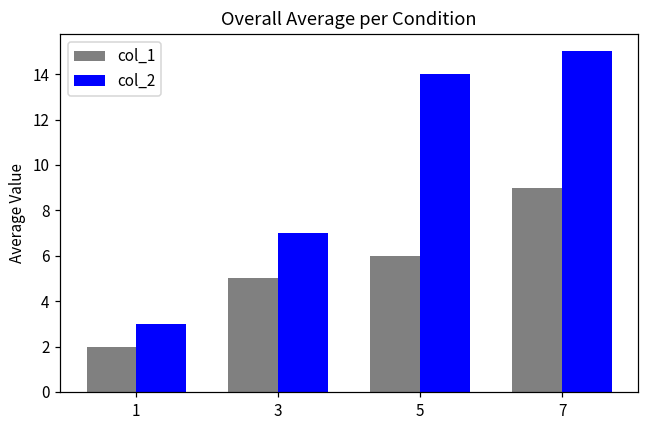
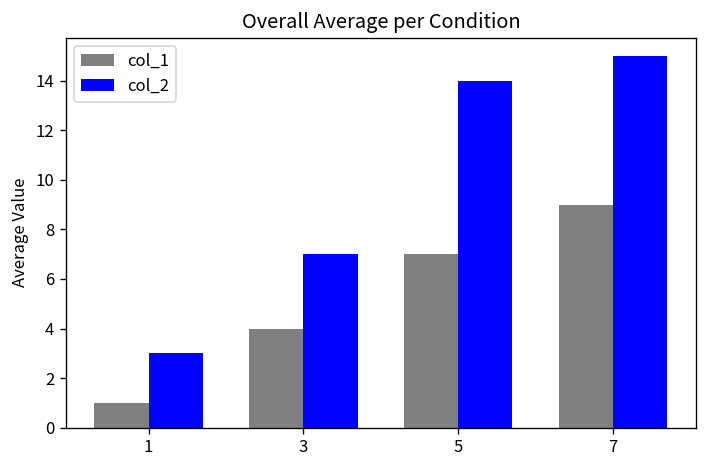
col_1, 1: 2 -> 1
col_1, 3: 5 -> 4
col_1, 5: 6 -> 7
